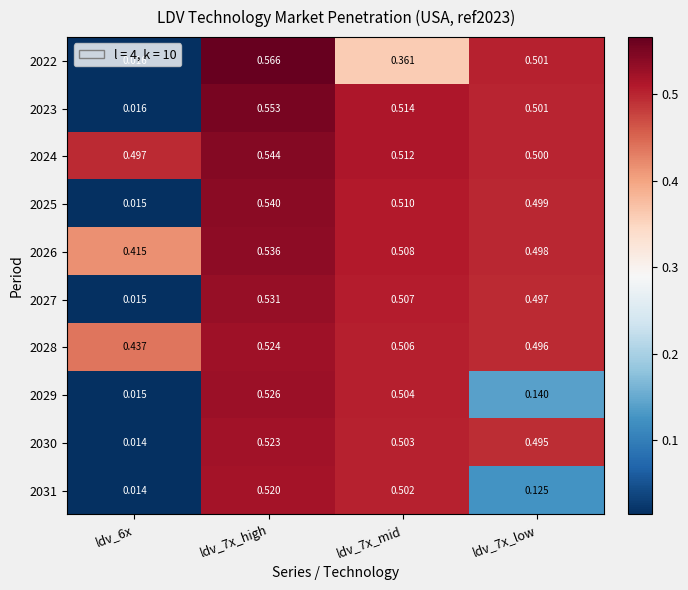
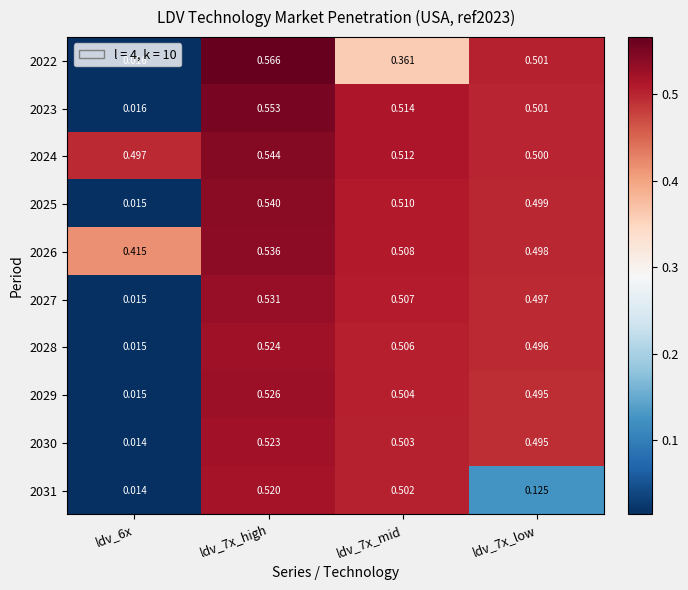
2028, ldv_6x: 0.437 -> 0.015
2029, ldv_7x_low: 0.140 -> 0.495
